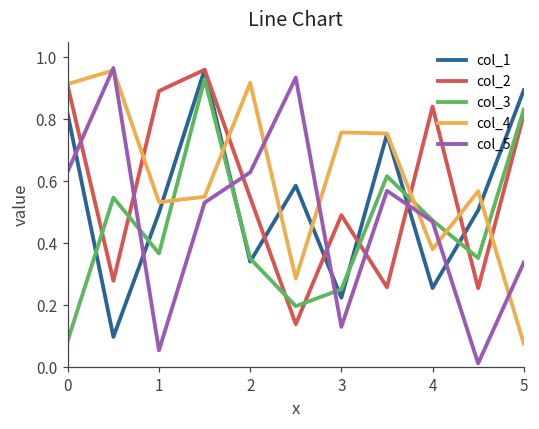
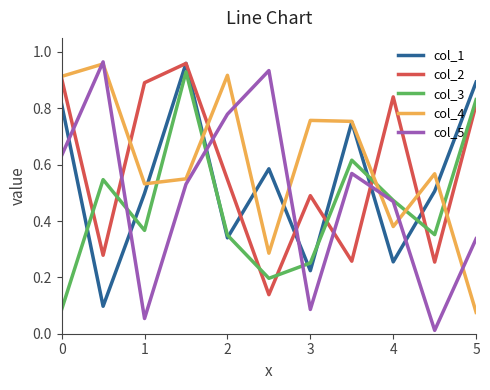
col_5, 2: 0.63 -> 0.78
col_5, 3: 0.13 -> 0.09
